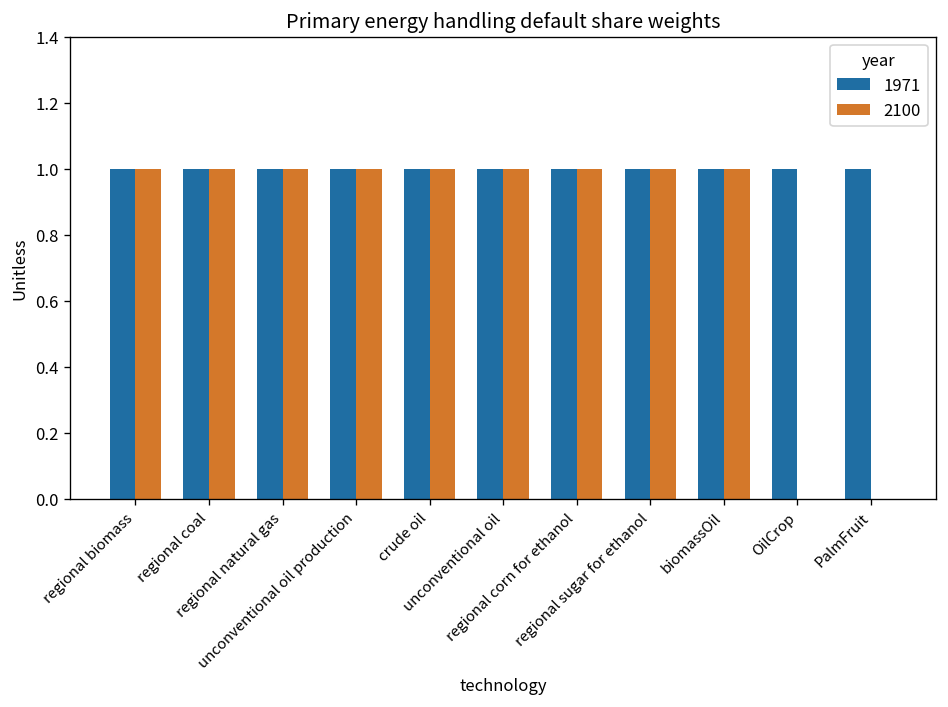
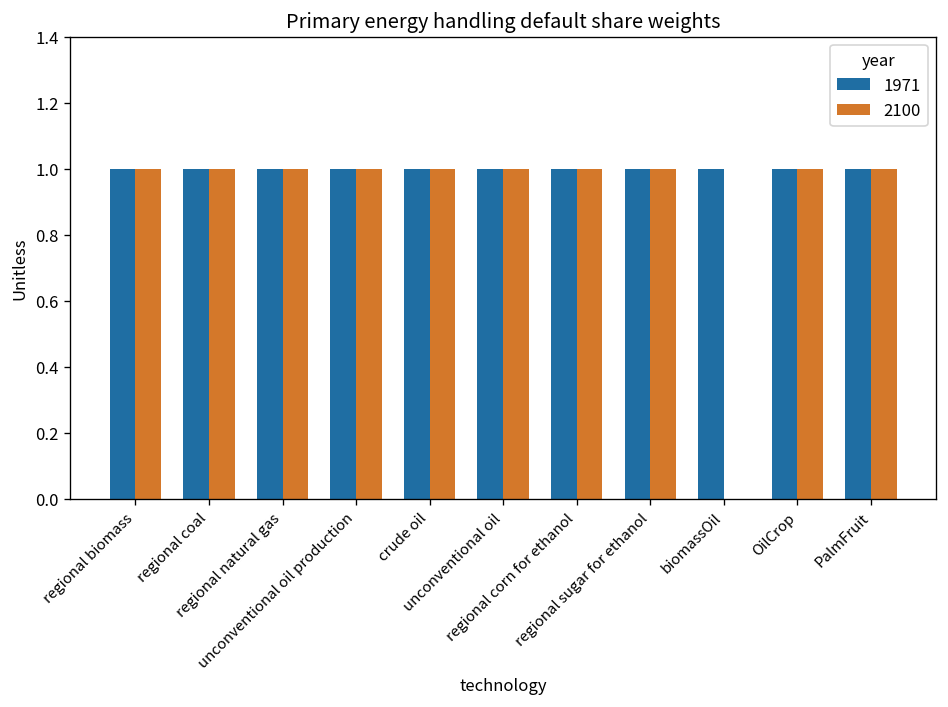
2100, biomassOil: 1 -> 0
2100, OilCrop: 0 -> 1
2100, PalmFruit: 0 -> 1
